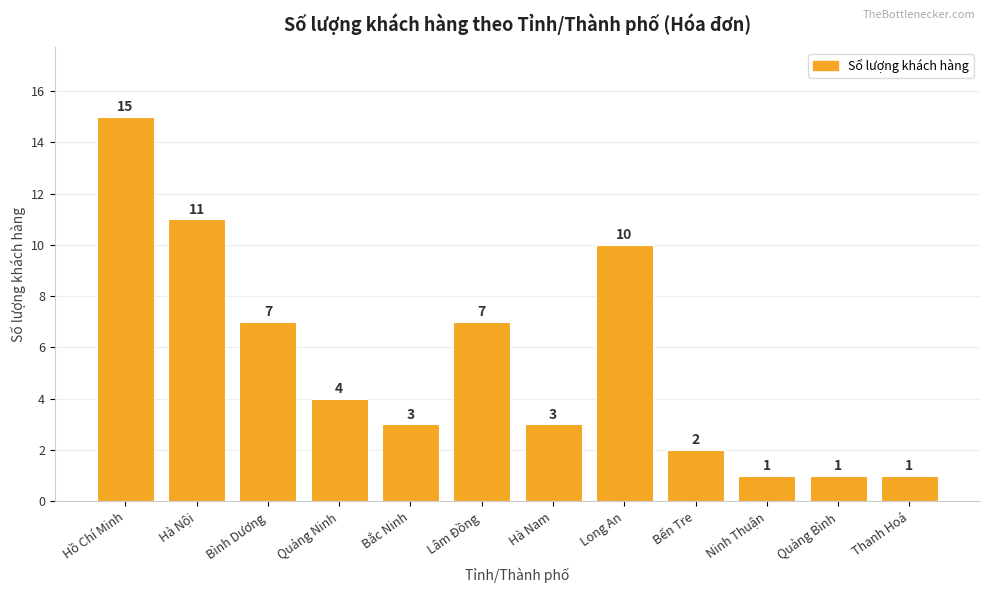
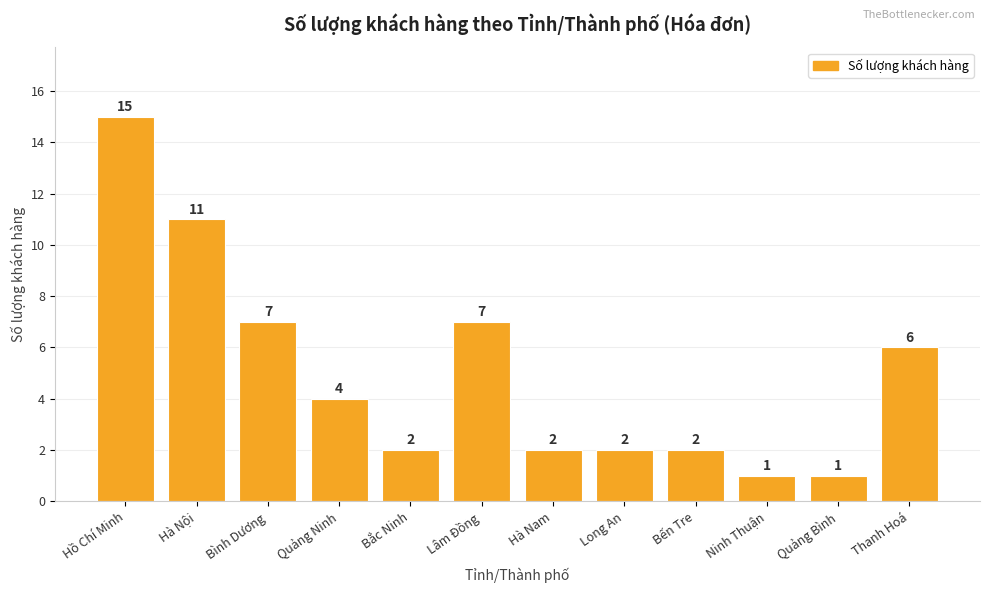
Bắc Ninh: 3 -> 2
Hà Nam: 3 -> 2
Long An: 10 -> 2
Thanh Hoá: 1 -> 6
